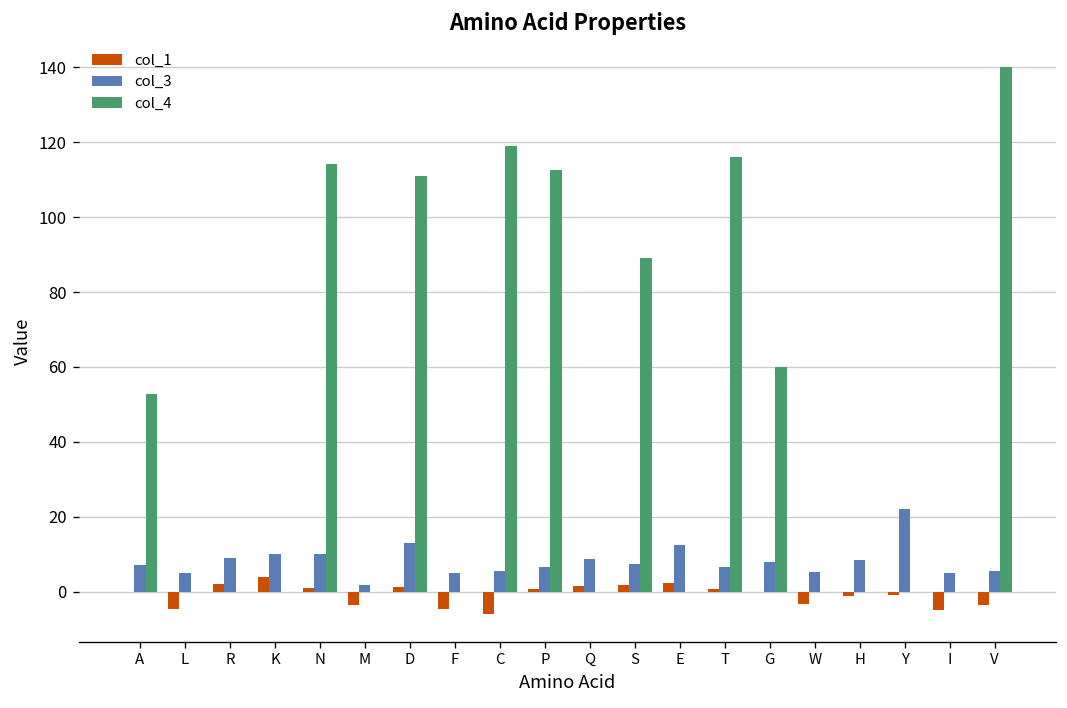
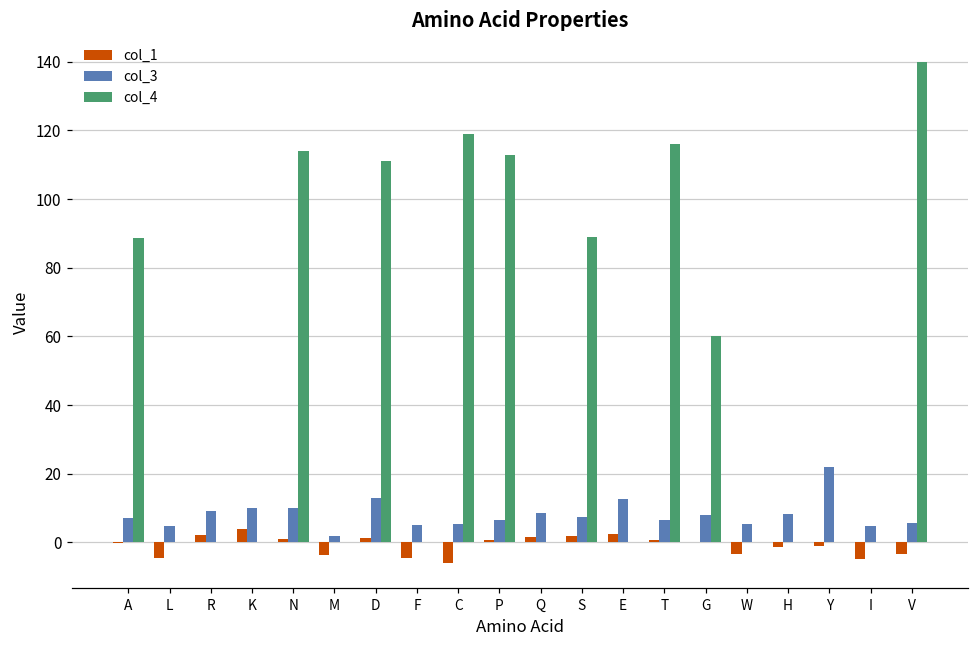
col_4, A: 53 -> 89
